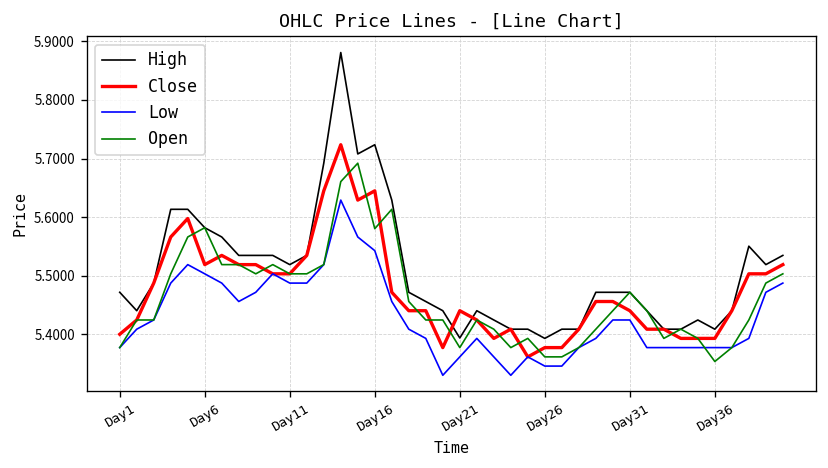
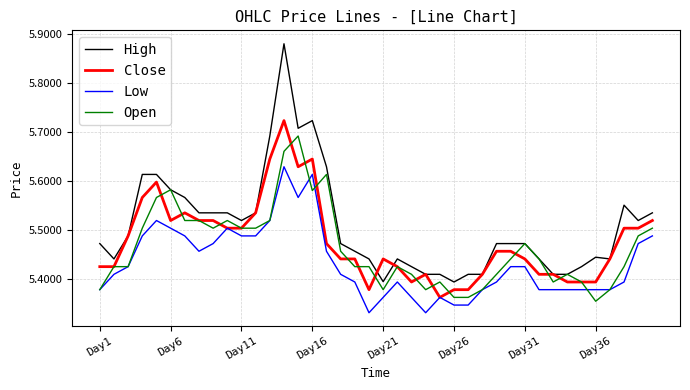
Close, Day1: 5.40 -> 5.42
Low, Day16: 5.54 -> 5.61
High, Day36: 5.41 -> 5.44
